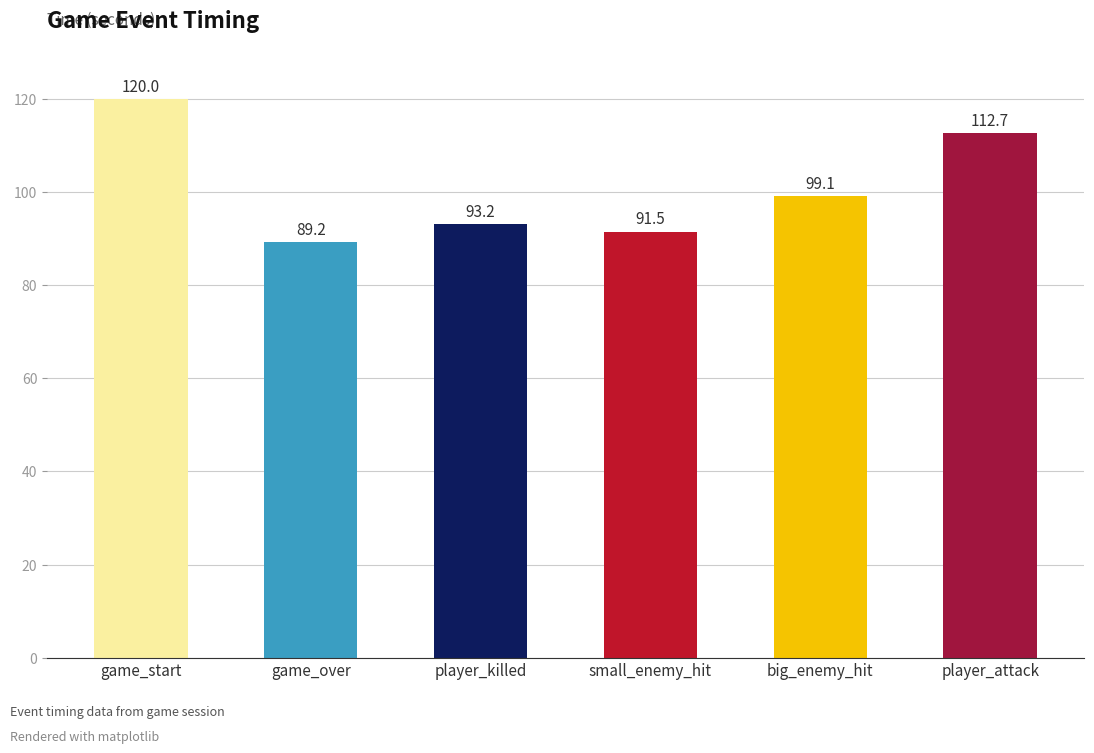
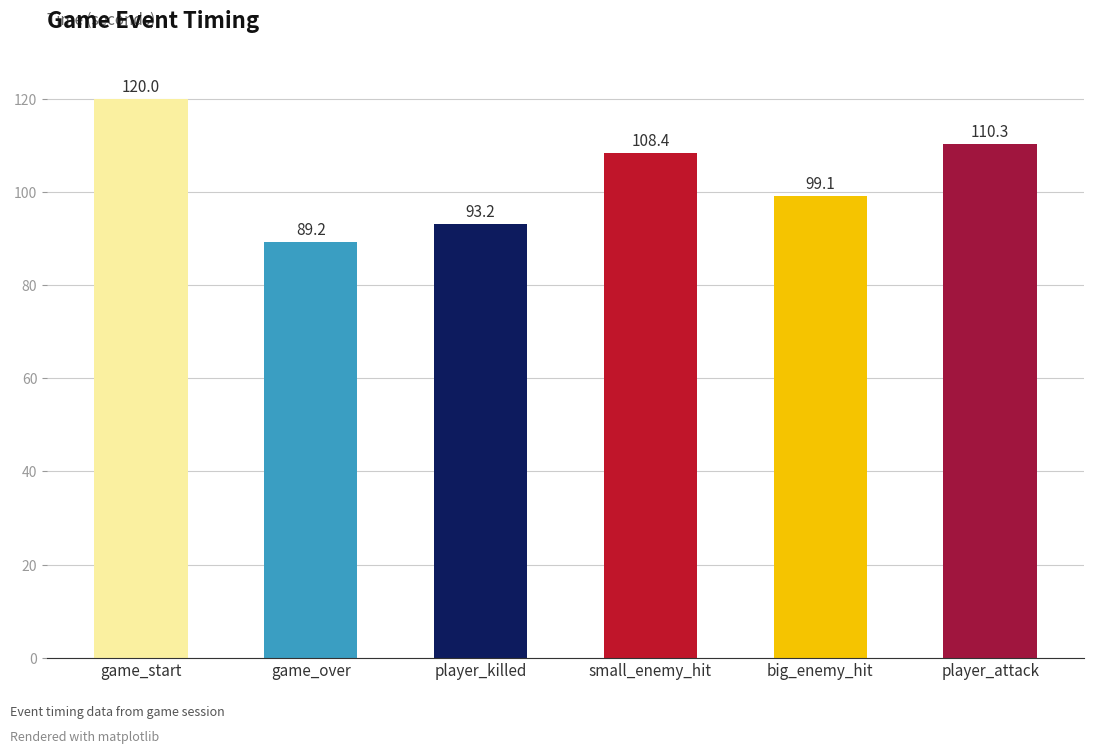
small_enemy_hit: 91.5 -> 108.4
player_attack: 112.7 -> 110.3
